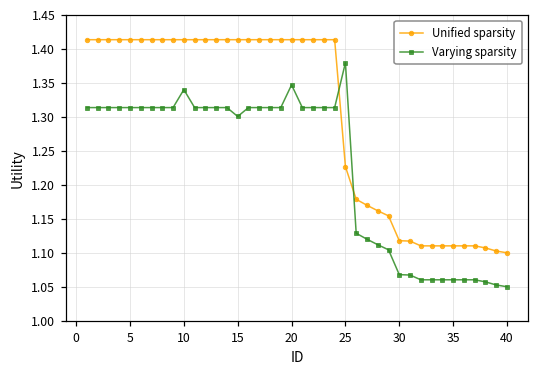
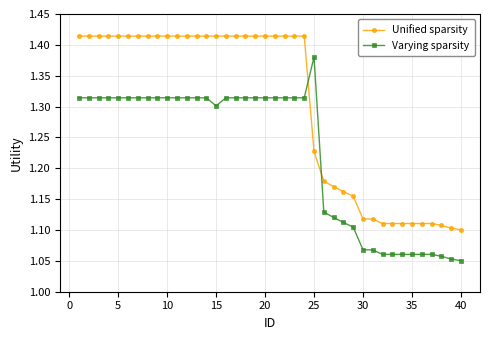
Varying sparsity, 10: 1.34 -> 1.31
Varying sparsity, 20: 1.35 -> 1.31
